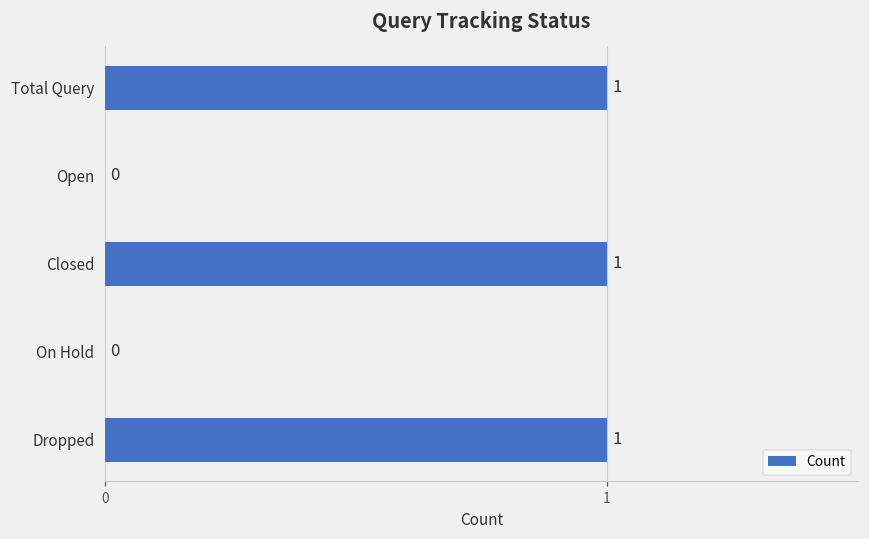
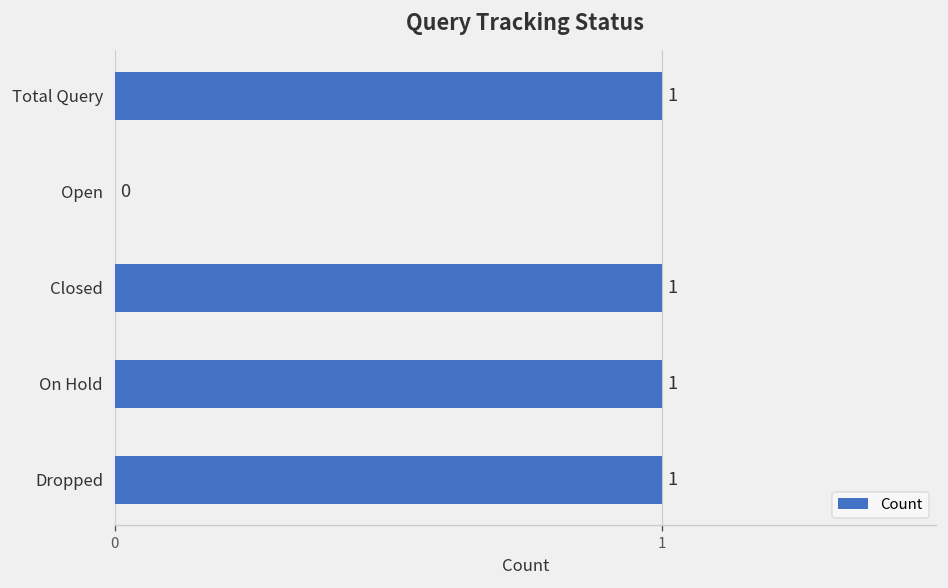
On Hold: 0 -> 1
